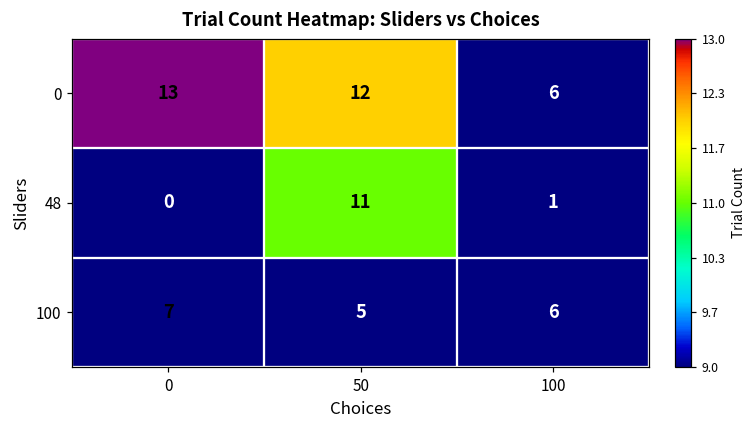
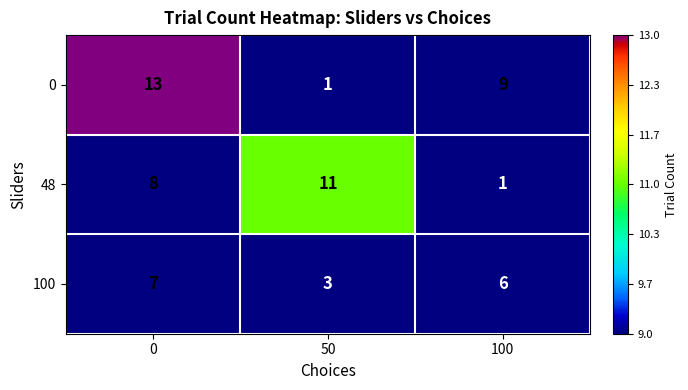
0, 50: 12 -> 1
0, 100: 6 -> 9
48, 0: 0 -> 8
100, 50: 5 -> 3
